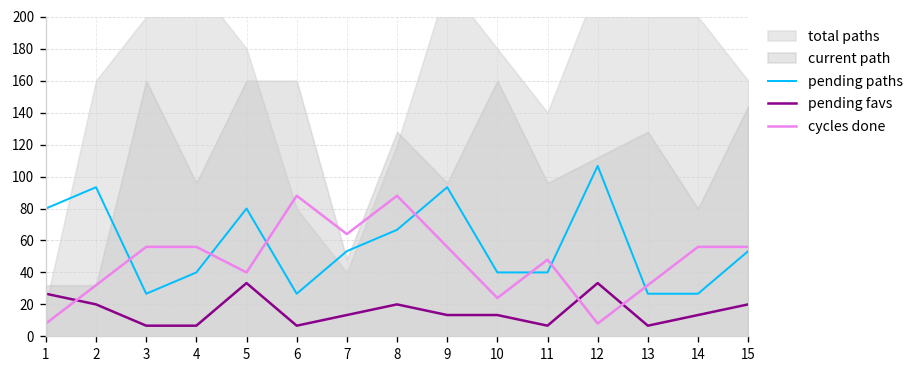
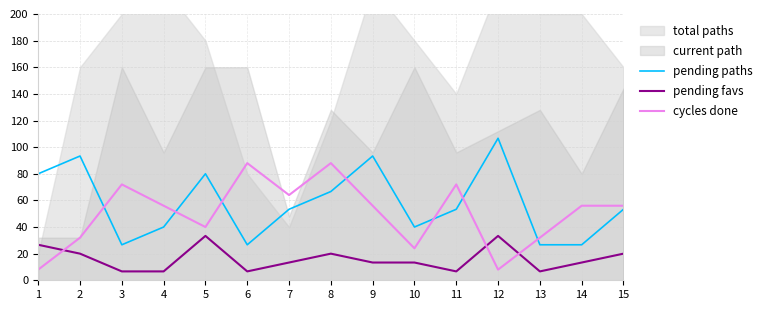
cycles done, 3: 56 -> 72
pending paths, 11: 40 -> 53
cycles done, 11: 48 -> 72
